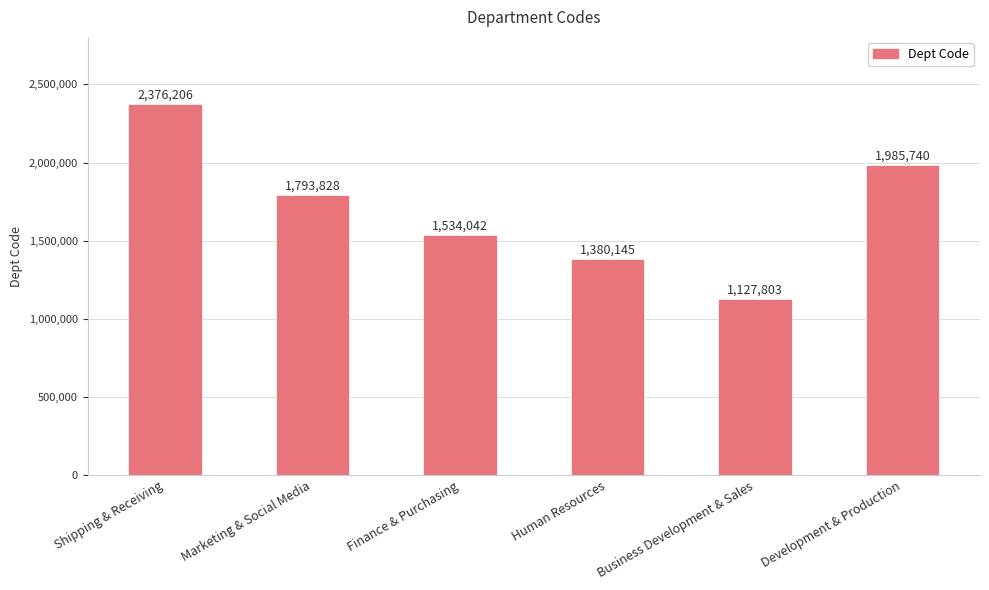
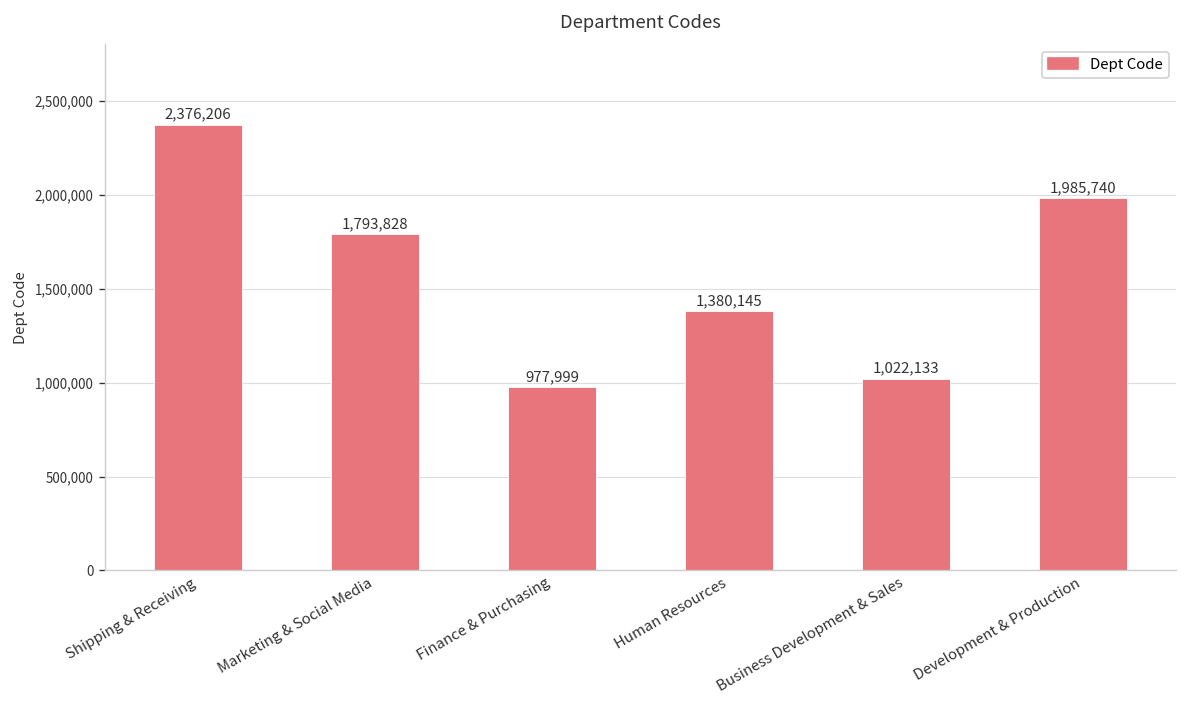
Finance & Purchasing: 1,534,042 -> 977,999
Business Development & Sales: 1,127,803 -> 1,022,133
